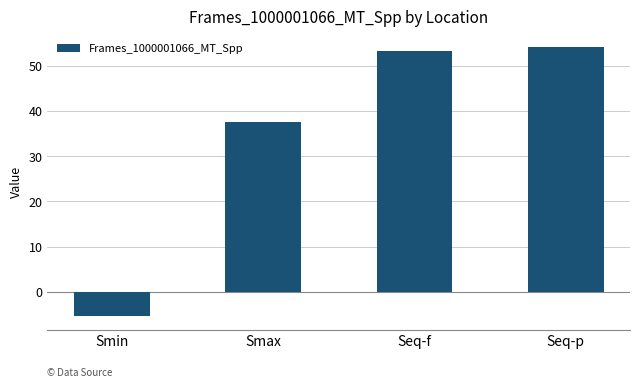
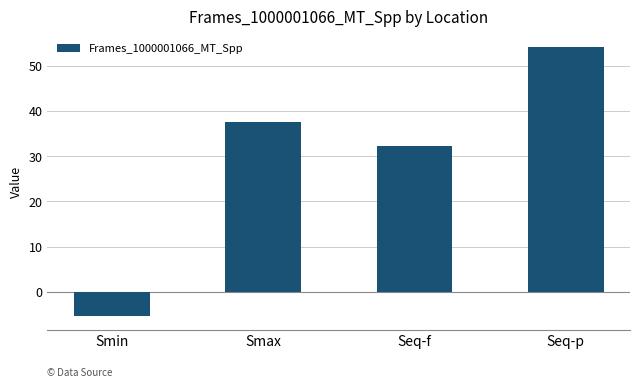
Seq-f: 53 -> 32
